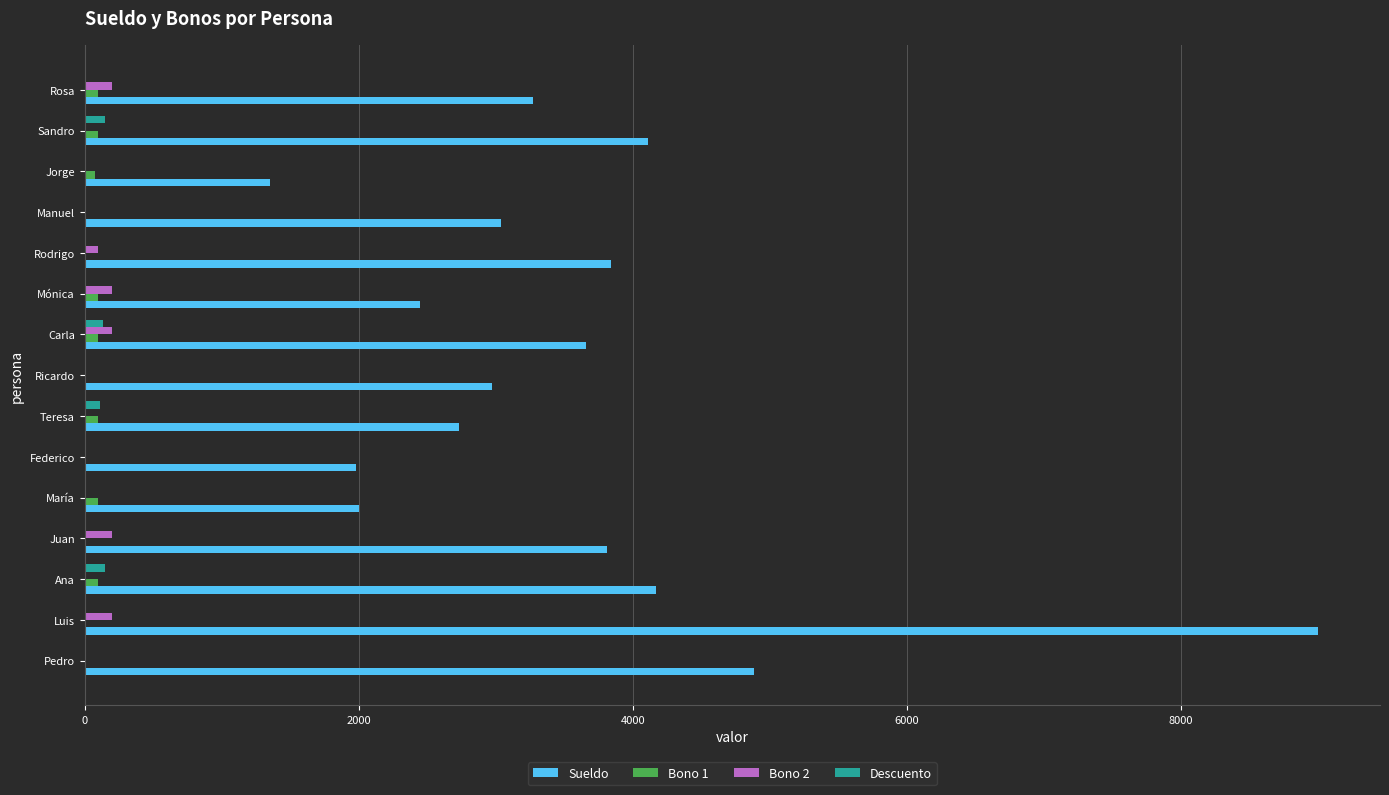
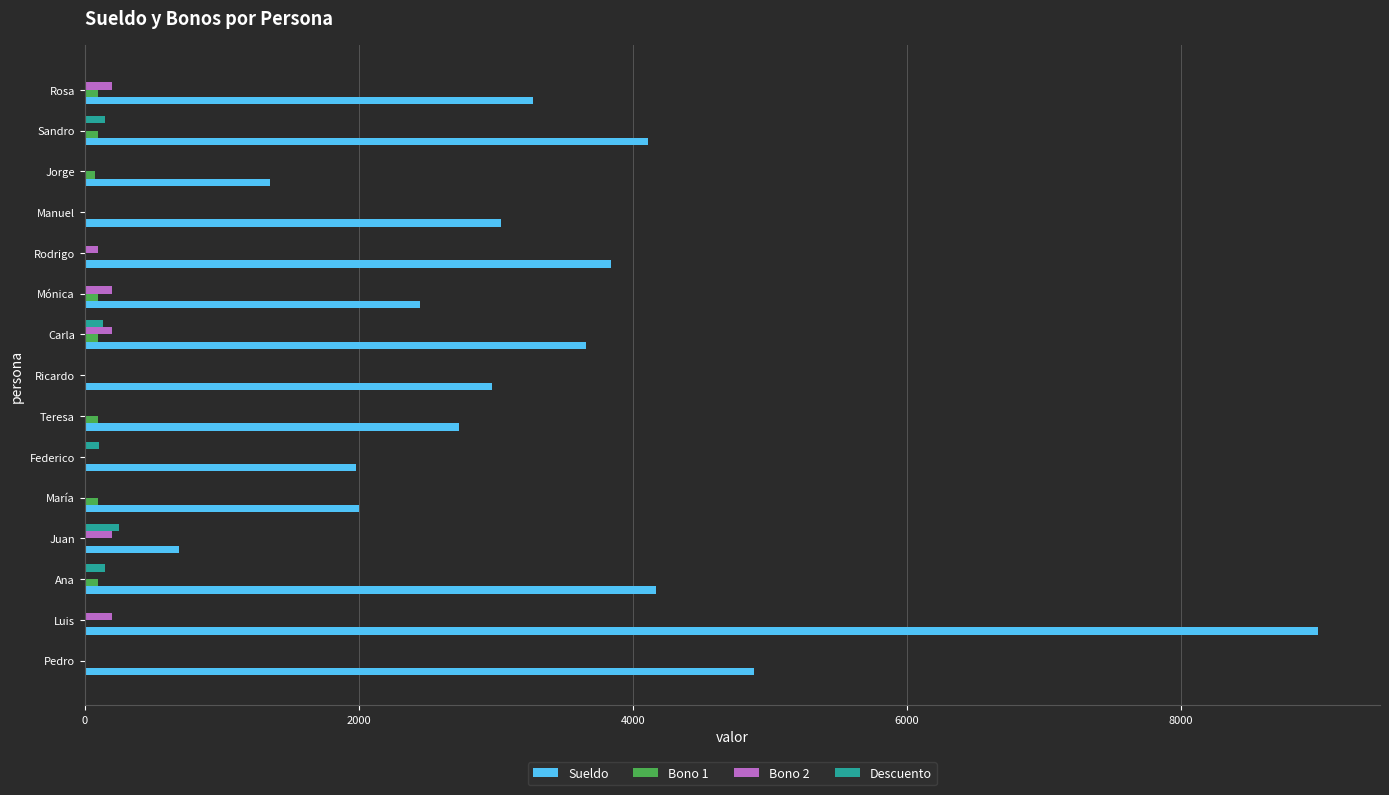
Descuento, Teresa: 110 -> 0
Descuento, Federico: 0 -> 110
Descuento, Juan: 0 -> 250
Sueldo, Juan: 3810 -> 690
